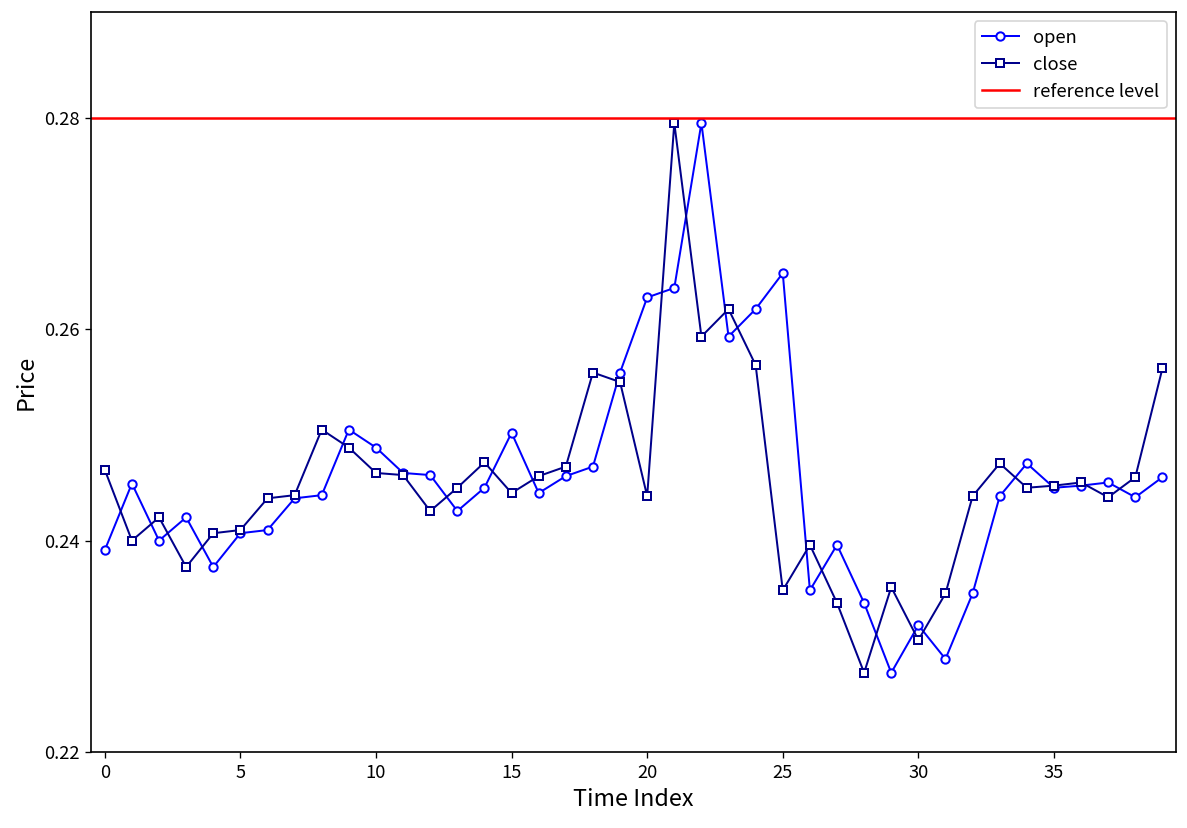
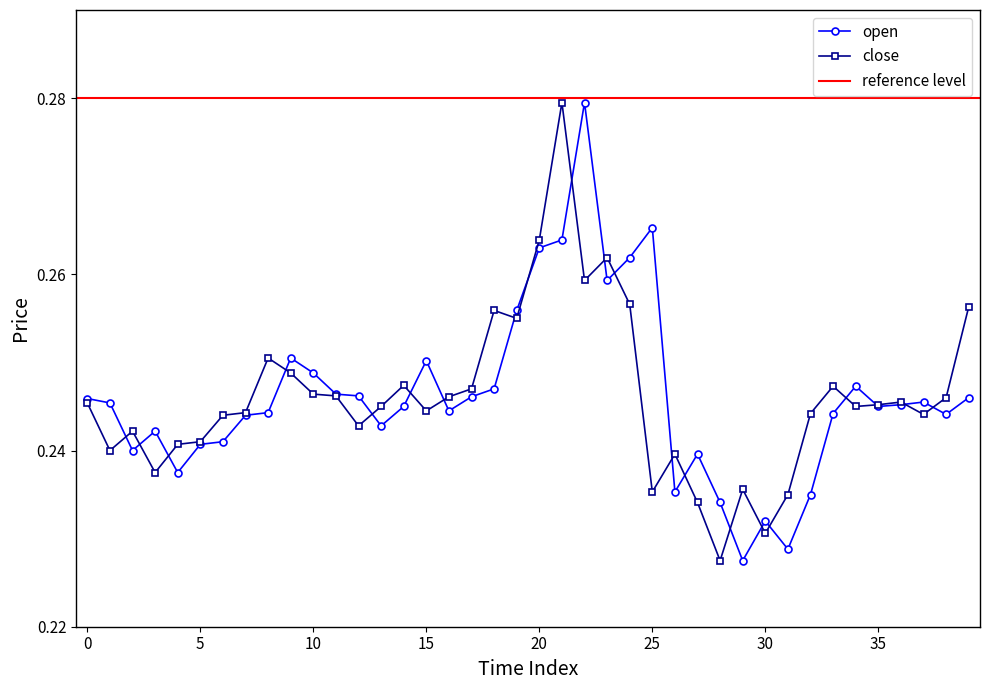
open, 0: 0.239 -> 0.246
close, 0: 0.247 -> 0.245
close, 20: 0.244 -> 0.264
